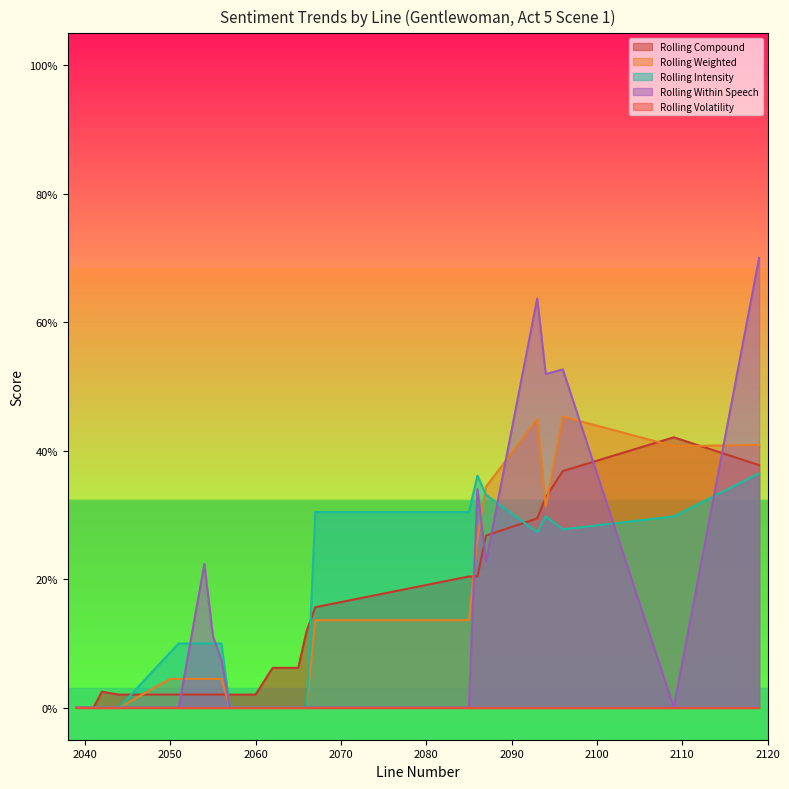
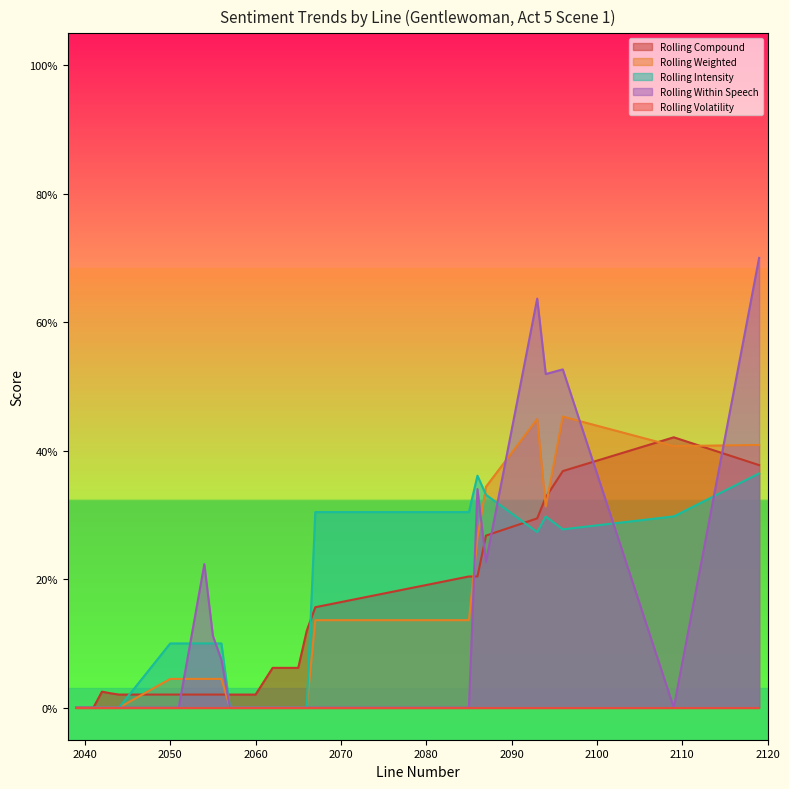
Rolling Intensity, 2050: 9% -> 10%
